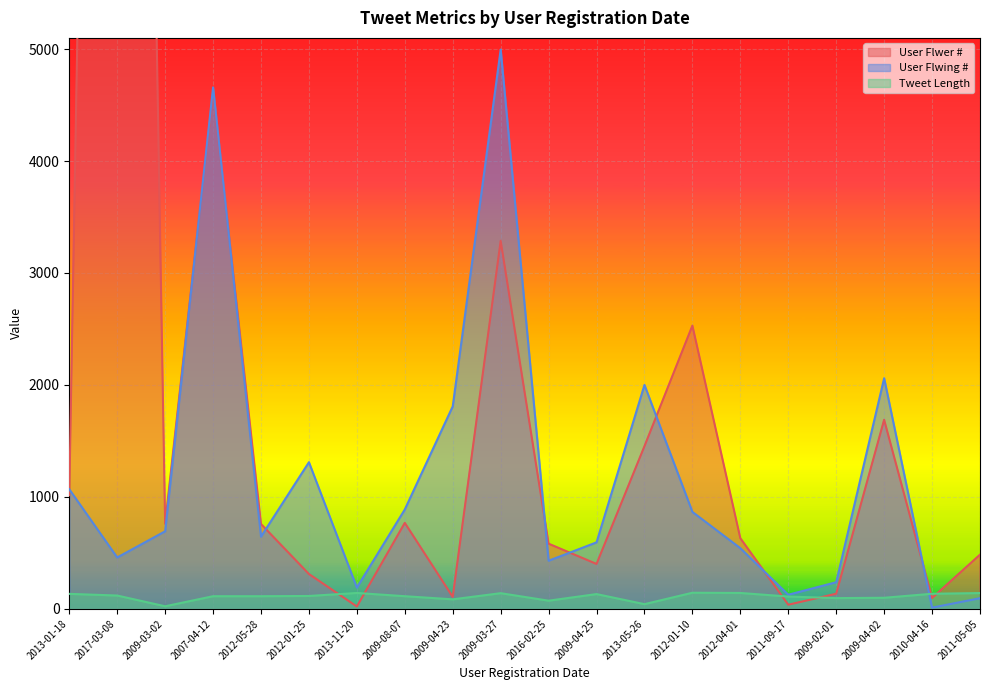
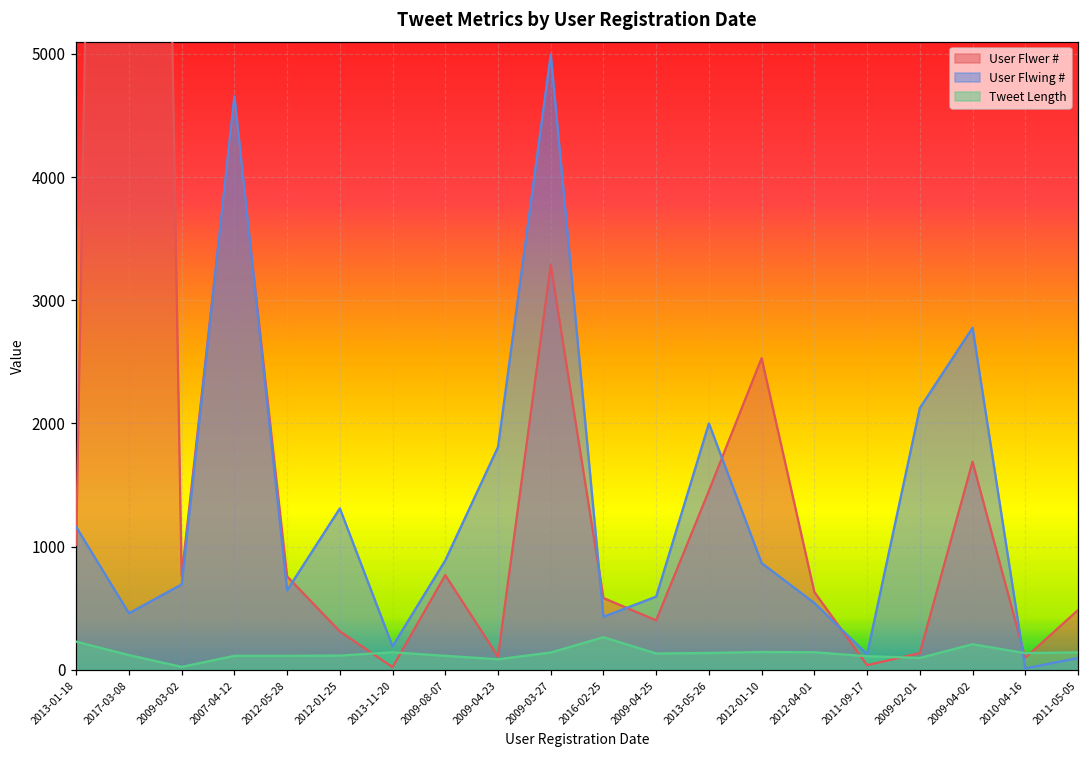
User Flwing #, 2013-01-18: 1070 -> 1160
Tweet Length, 2013-01-18: 130 -> 230
Tweet Length, 2016-02-25: 70 -> 260
Tweet Length, 2013-05-26: 40 -> 140
User Flwing #, 2009-02-01: 240 -> 2130
User Flwing #, 2009-04-02: 2060 -> 2780
Tweet Length, 2009-04-02: 100 -> 210
